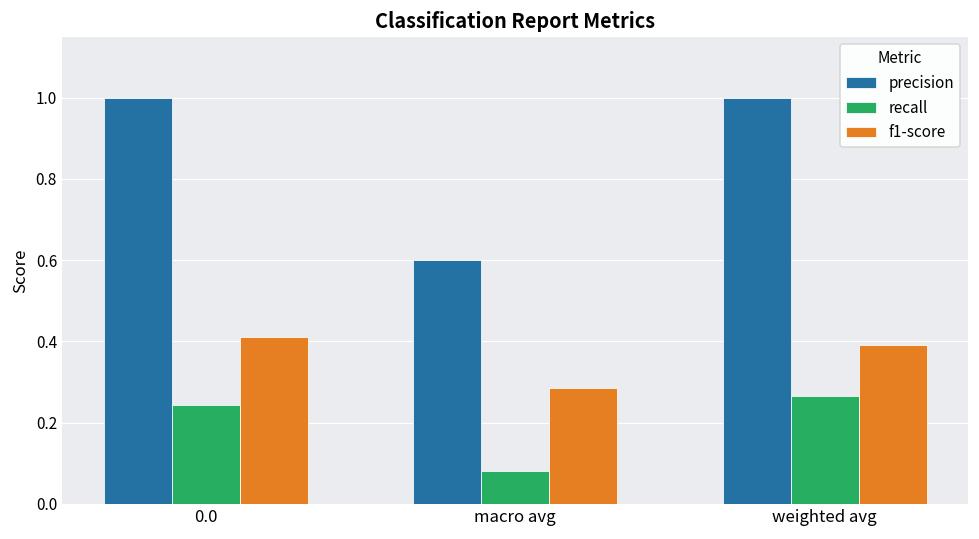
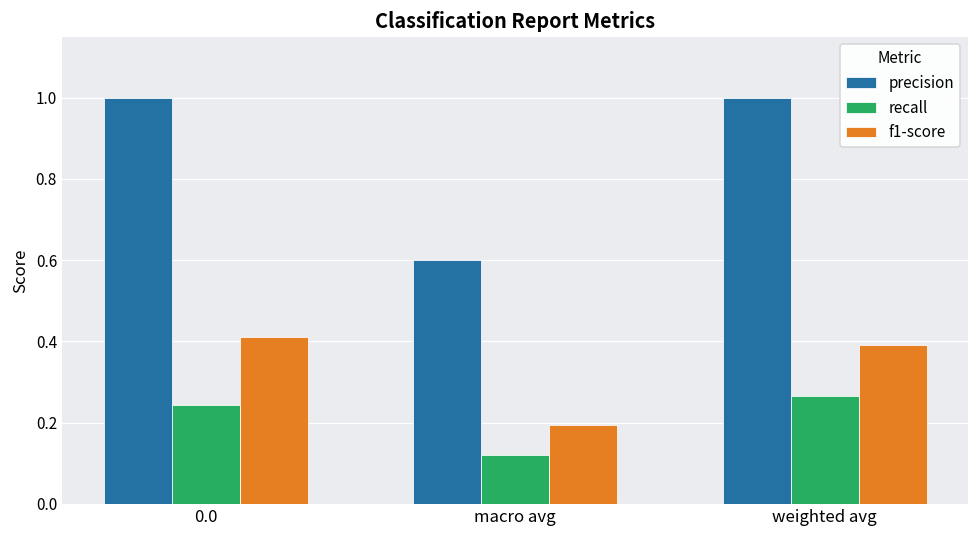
recall, macro avg: 0.08 -> 0.12
f1-score, macro avg: 0.29 -> 0.20
